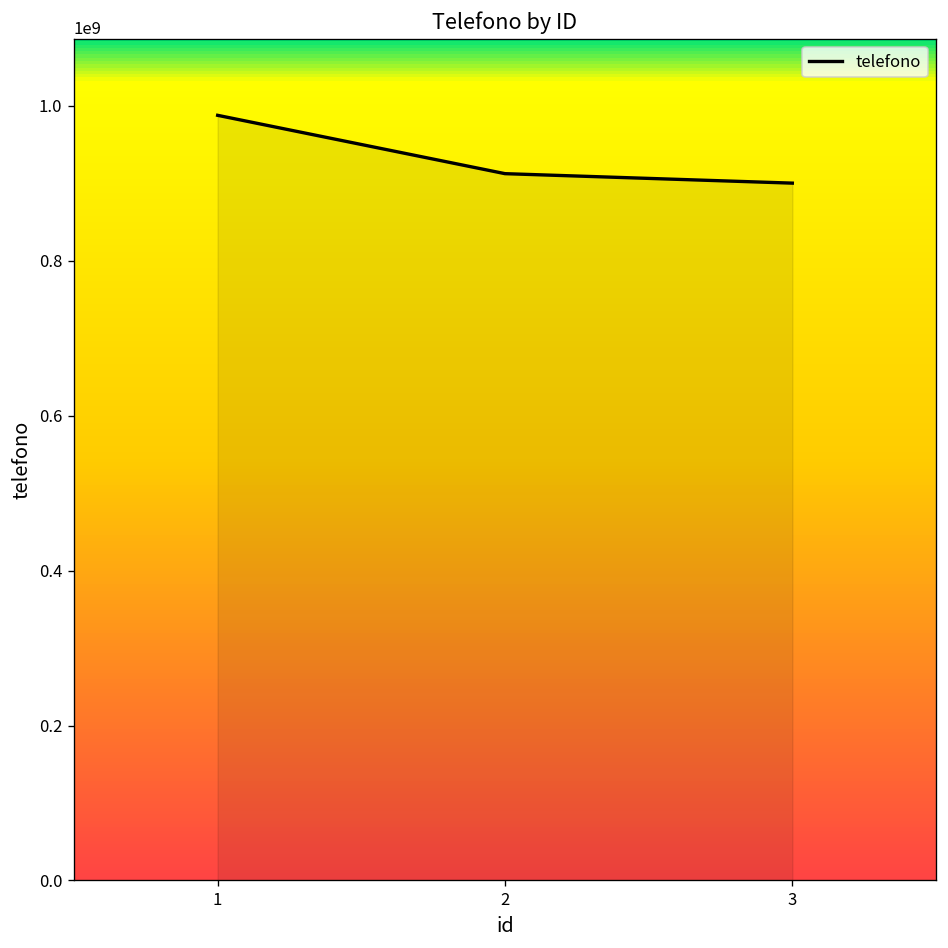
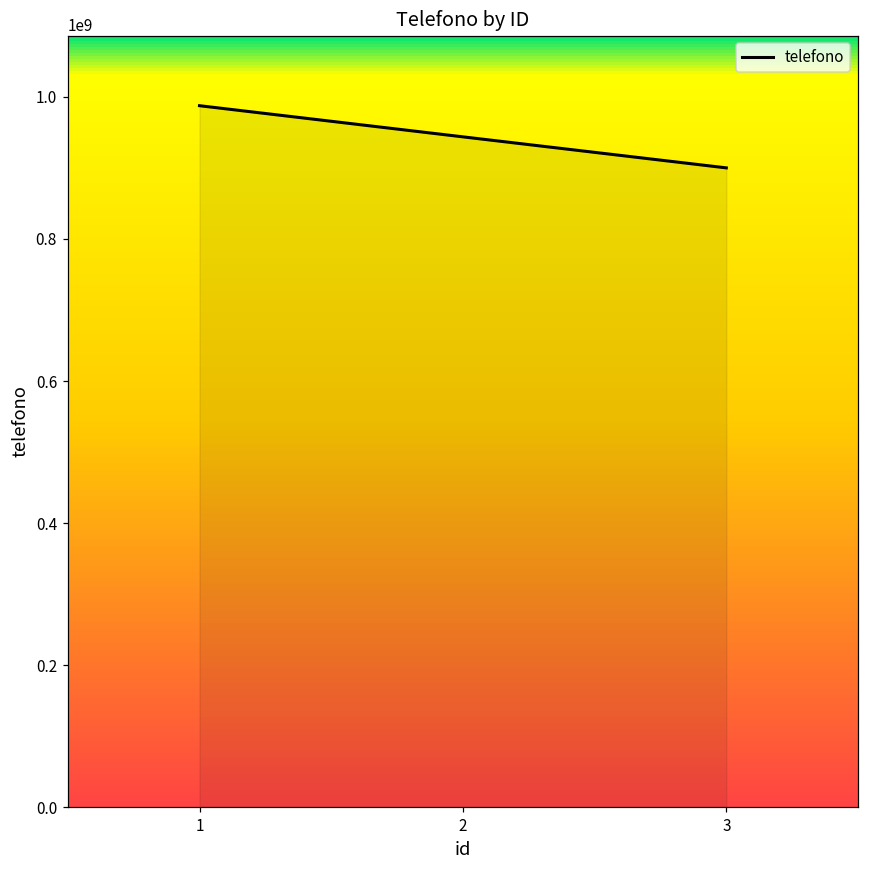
2: 910000000 -> 940000000
